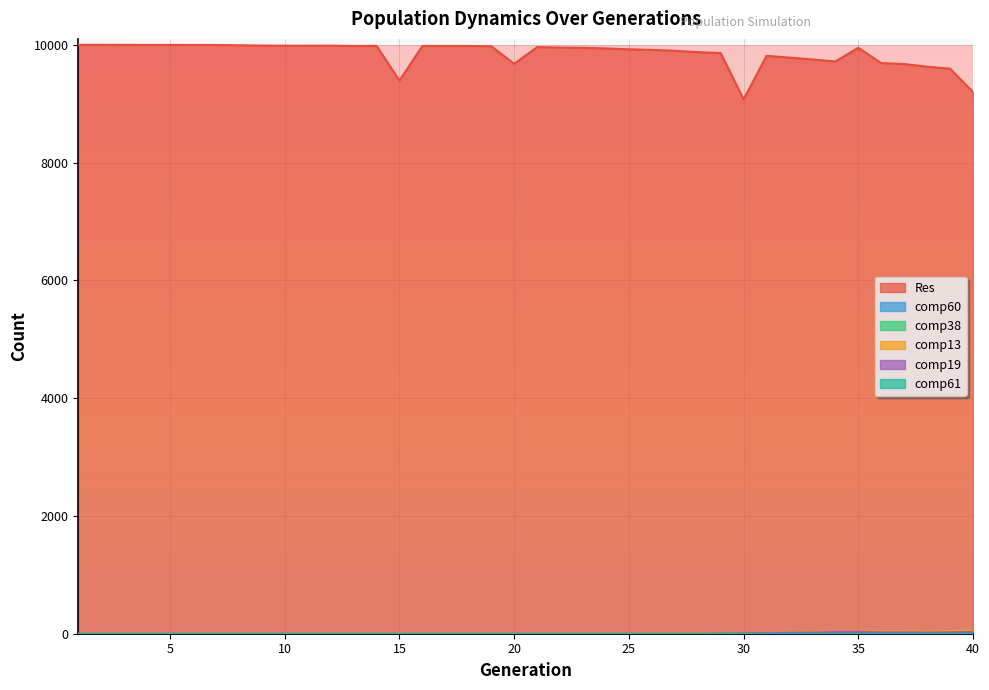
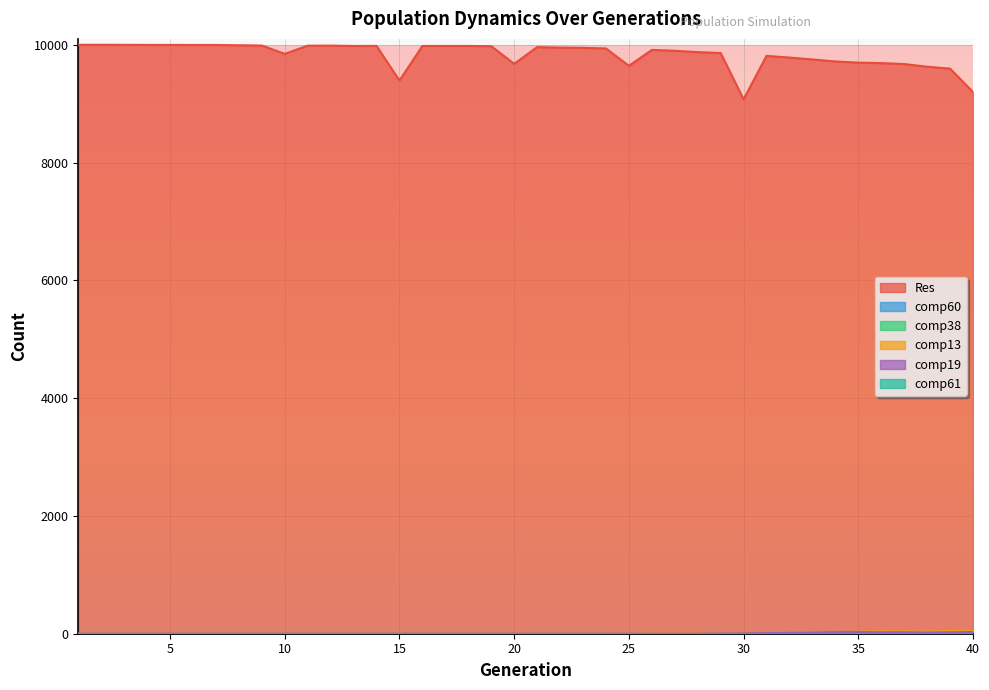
Res, 10: 10000 -> 9800
Res, 25: 9900 -> 9600
Res, 35: 9900 -> 9700
